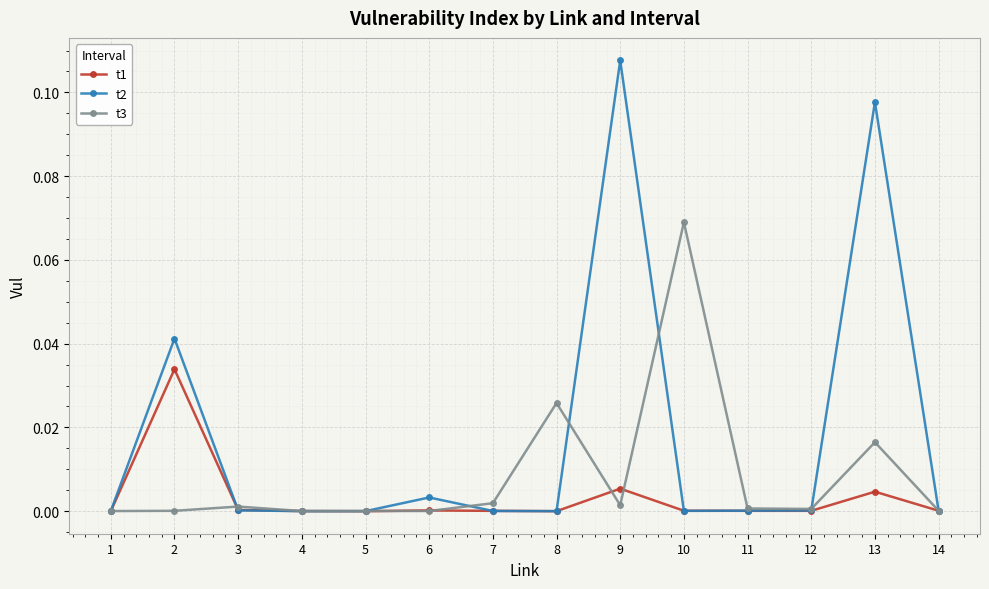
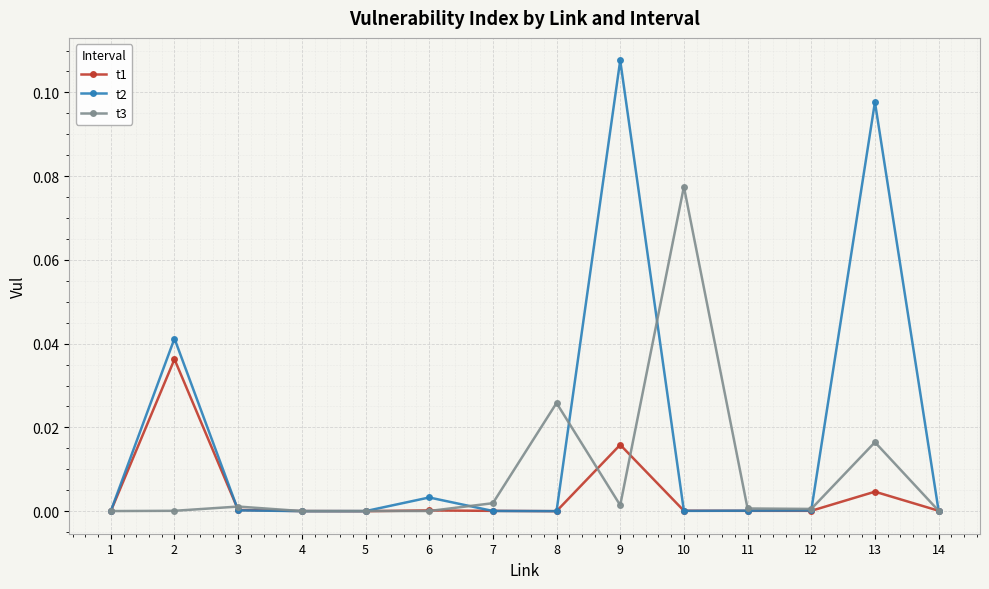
t1, 2: 0.034 -> 0.036
t1, 9: 0.005 -> 0.016
t3, 10: 0.069 -> 0.077
